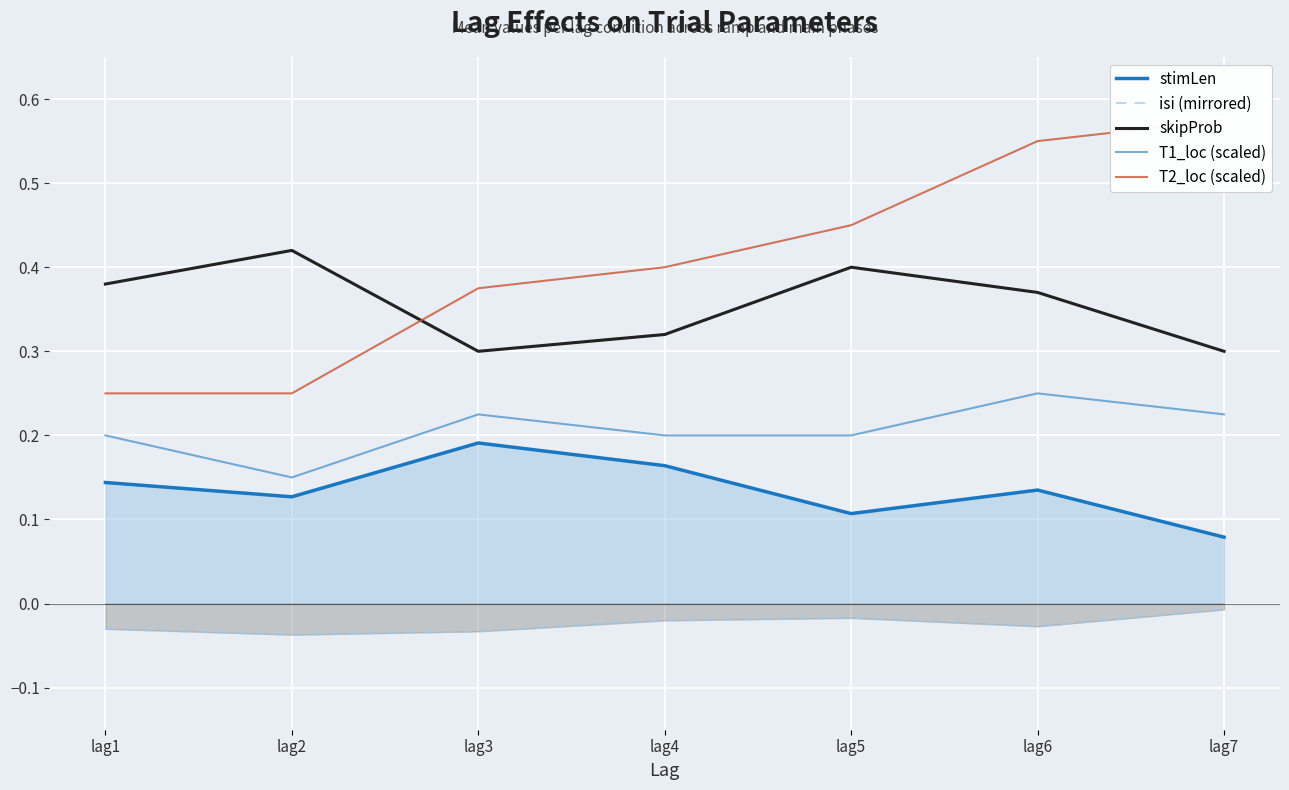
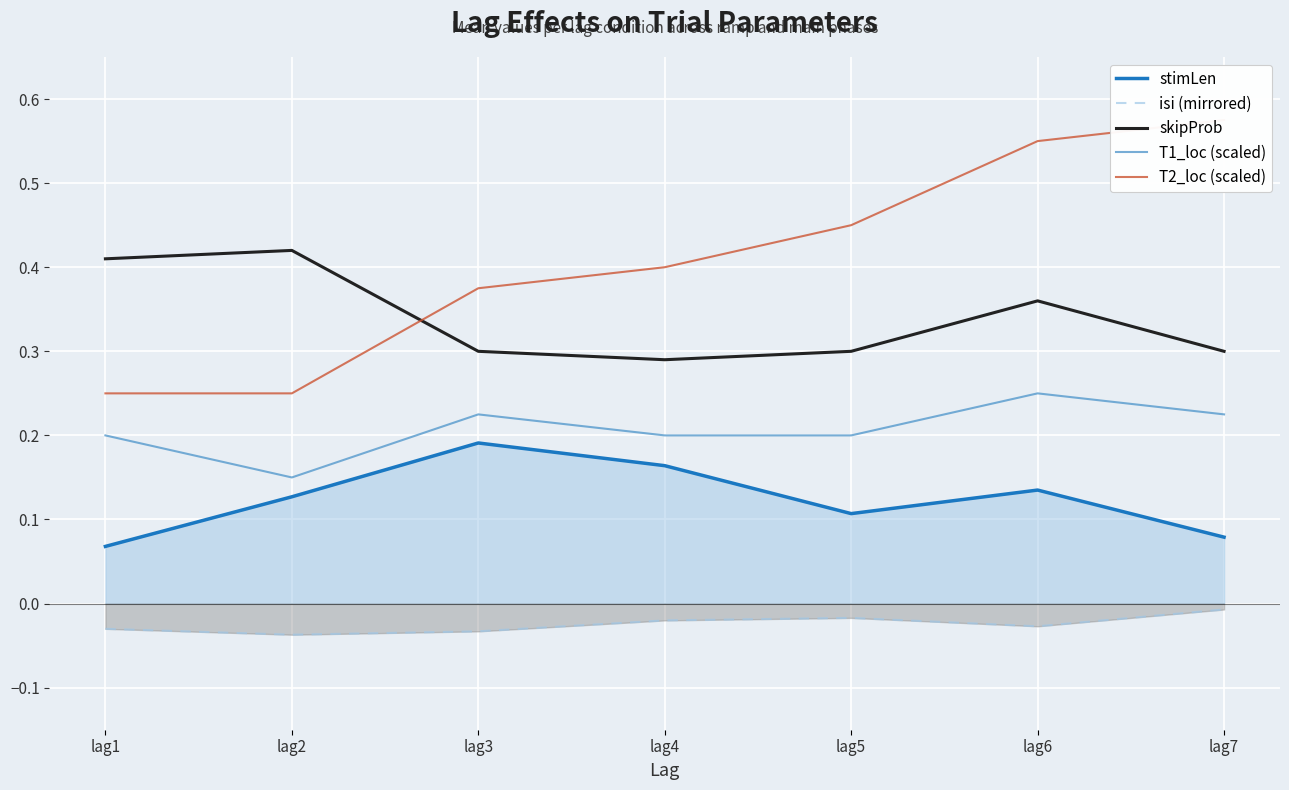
stimLen, lag1: 0.14 -> 0.07
skipProb, lag1: 0.38 -> 0.41
skipProb, lag4: 0.32 -> 0.29
skipProb, lag5: 0.4 -> 0.3
skipProb, lag6: 0.37 -> 0.36
